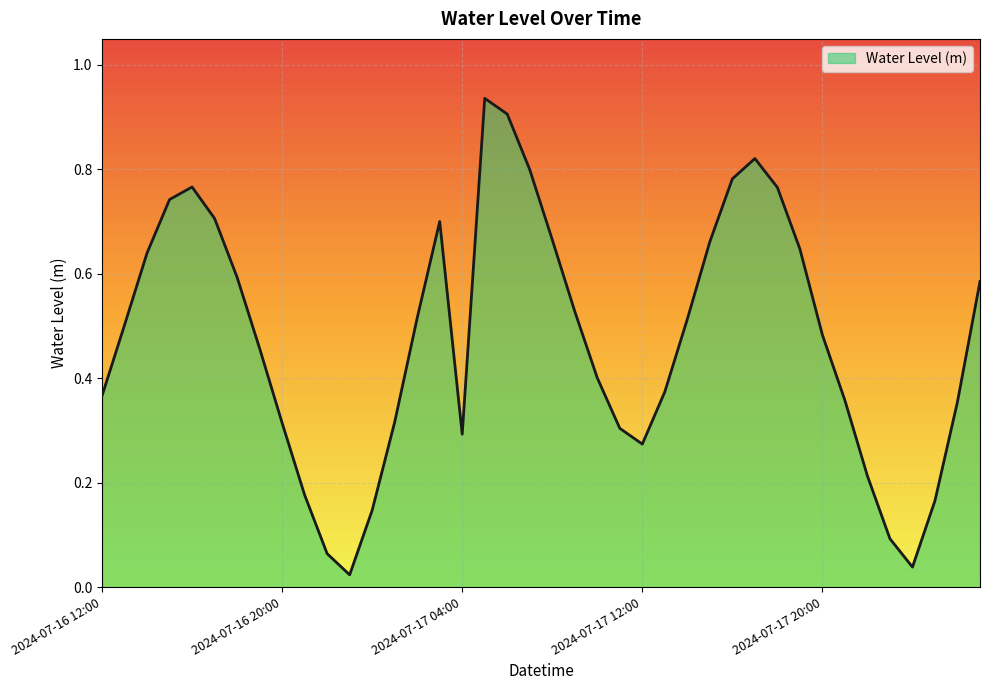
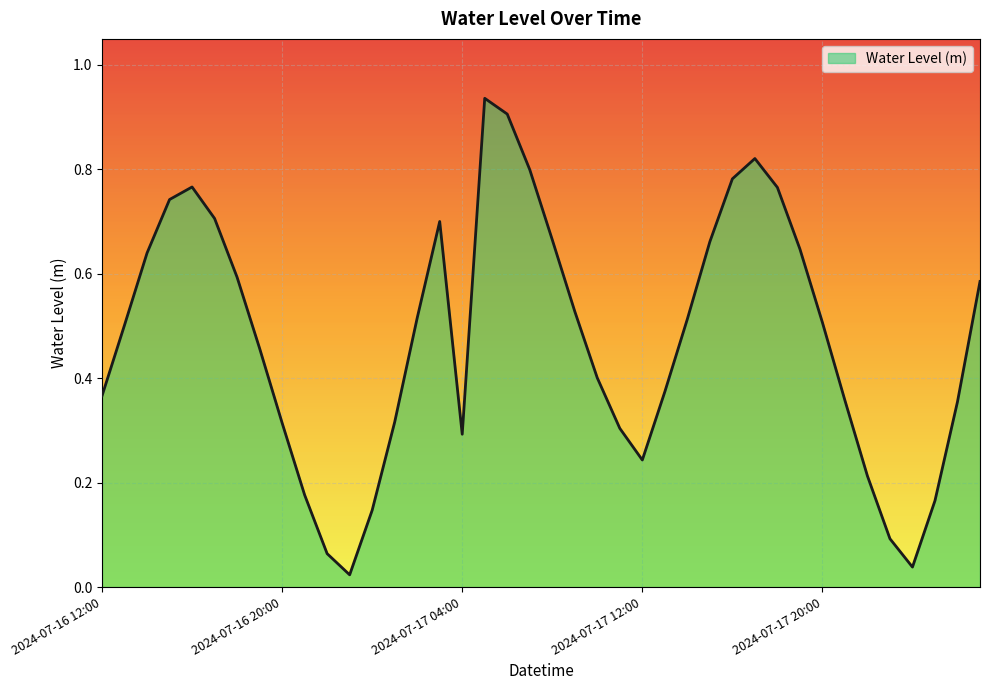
2024-07-17 12:00: 0.27 -> 0.24
2024-07-17 20:00: 0.48 -> 0.51
